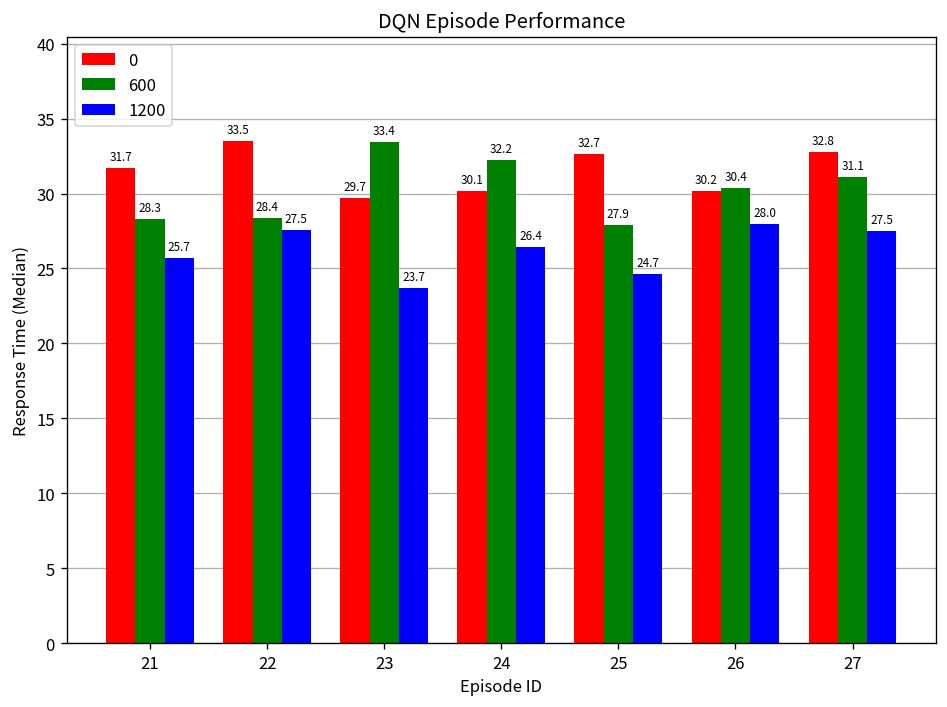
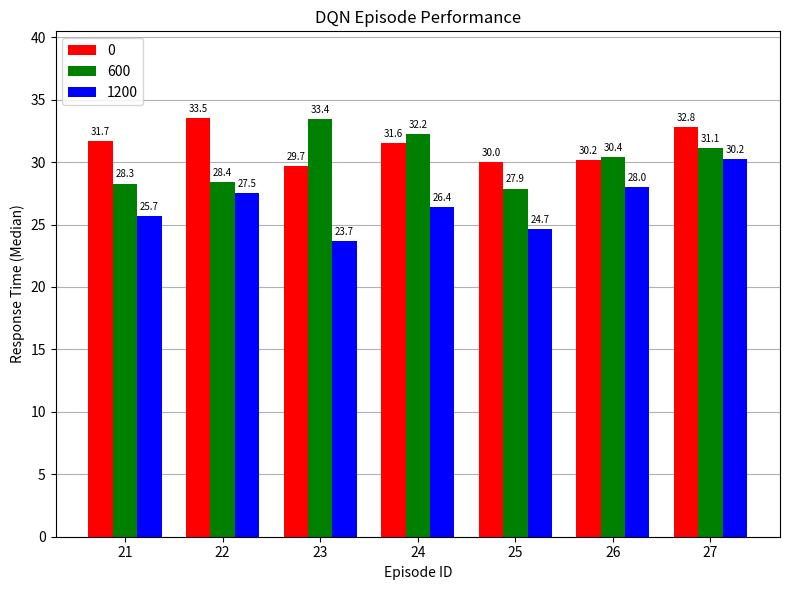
0, 24: 30.1 -> 31.6
0, 25: 32.7 -> 30.0
1200, 27: 27.5 -> 30.2
